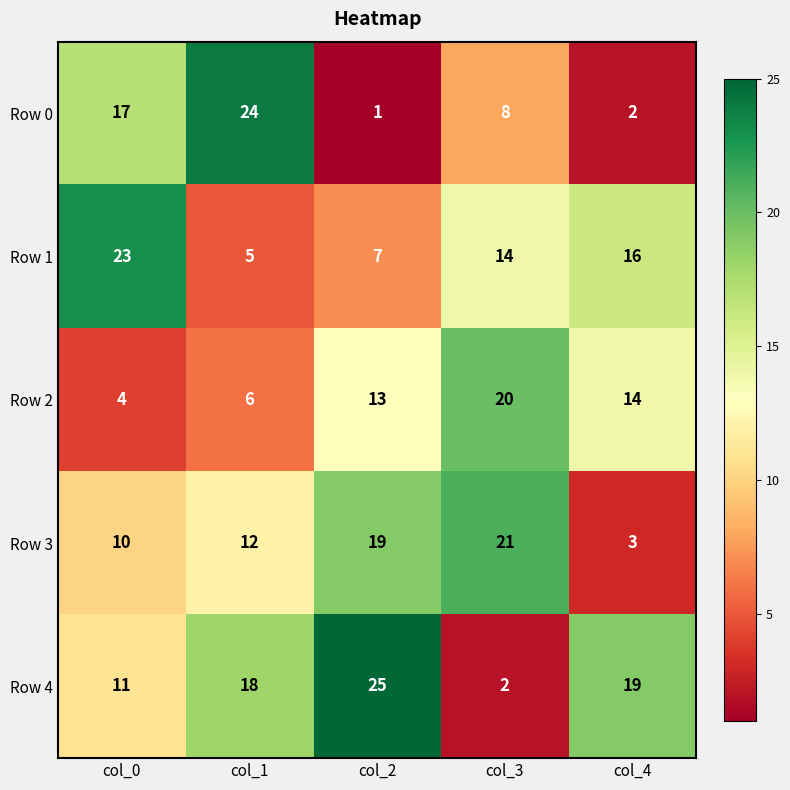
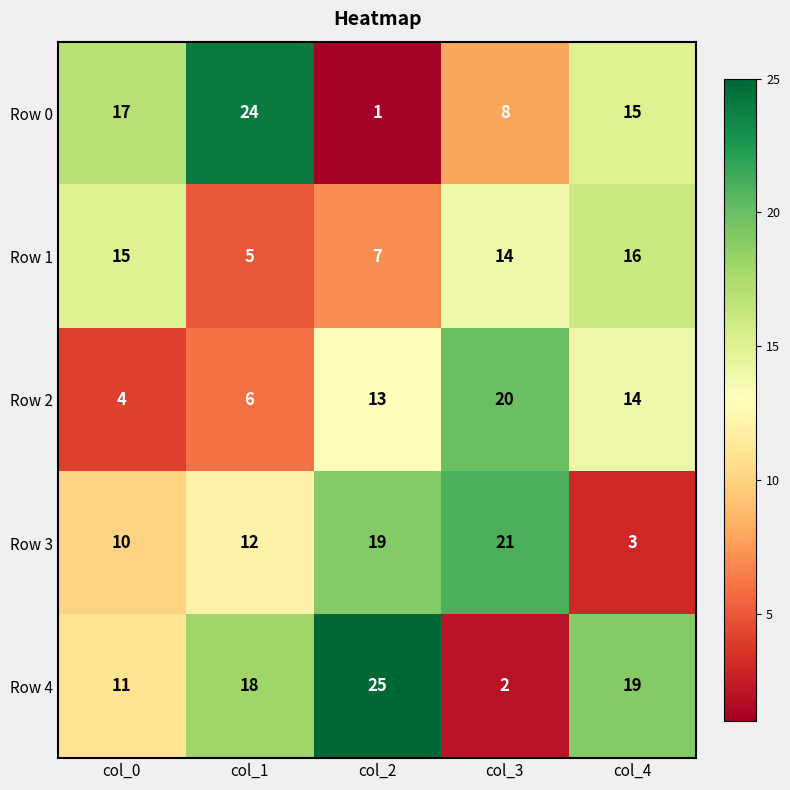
Row 0, col_4: 2 -> 15
Row 1, col_0: 23 -> 15
